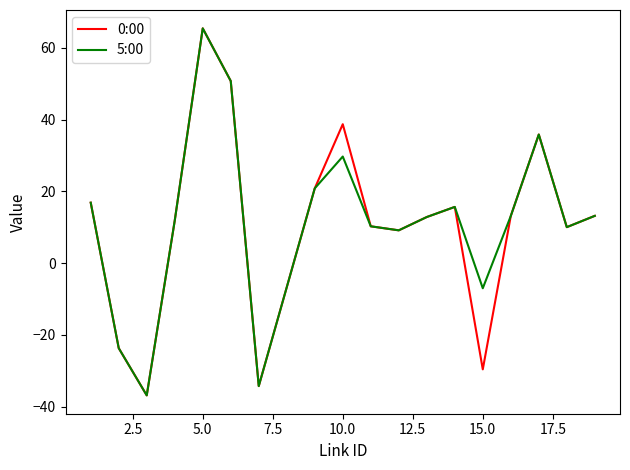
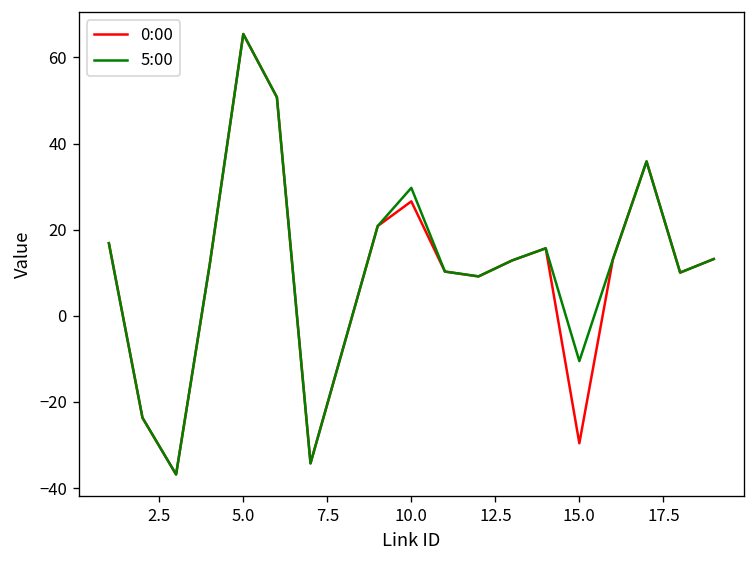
0:00, 10.0: 39 -> 27
5:00, 15.0: -7 -> -11
